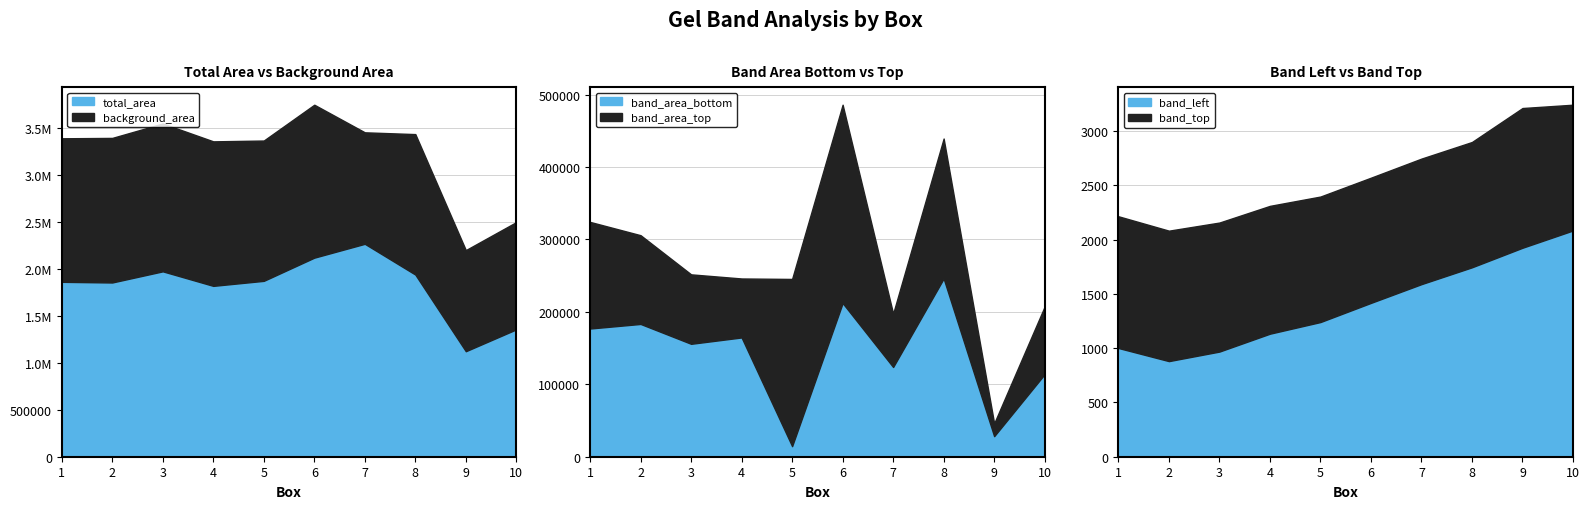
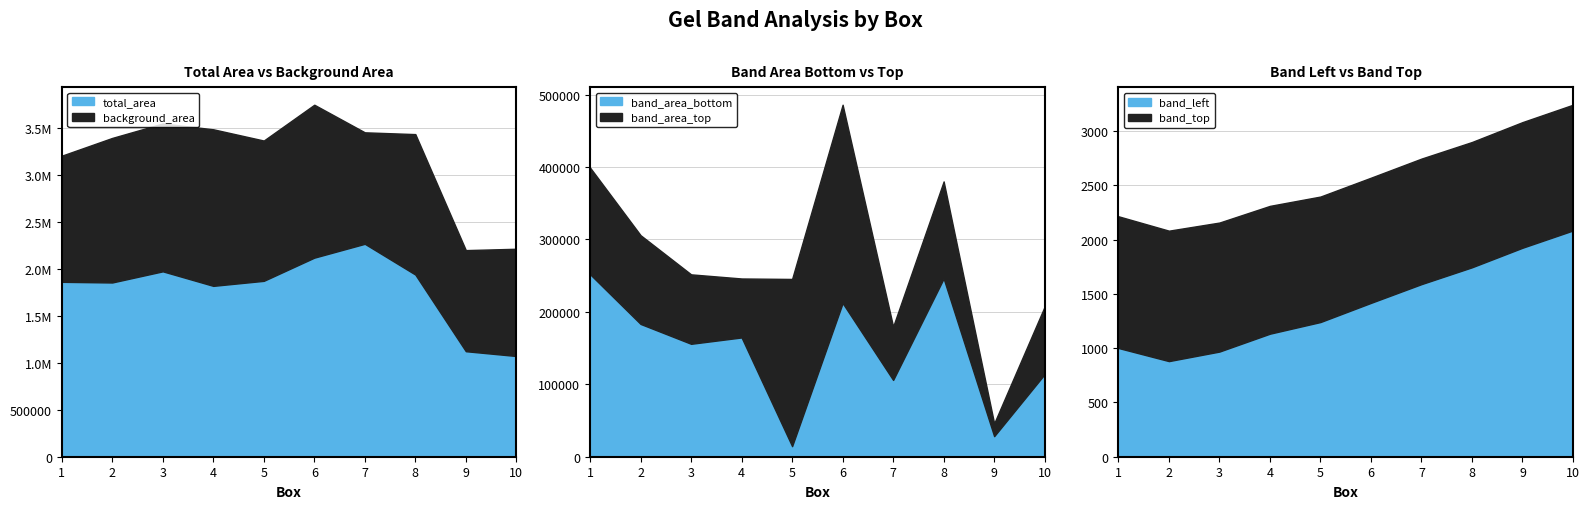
Total Area vs Background Area, background_area, 1: 1500000 -> 1300000
Total Area vs Background Area, background_area, 4: 1500000 -> 1700000
Total Area vs Background Area, total_area, 10: 1400000 -> 1100000
Band Area Bottom vs Top, band_area_bottom, 1: 180000 -> 250000
Band Area Bottom vs Top, band_area_bottom, 7: 120000 -> 110000
Band Area Bottom vs Top, band_area_top, 8: 190000 -> 130000
Band Left vs Band Top, band_top, 9: 1290 -> 1160
